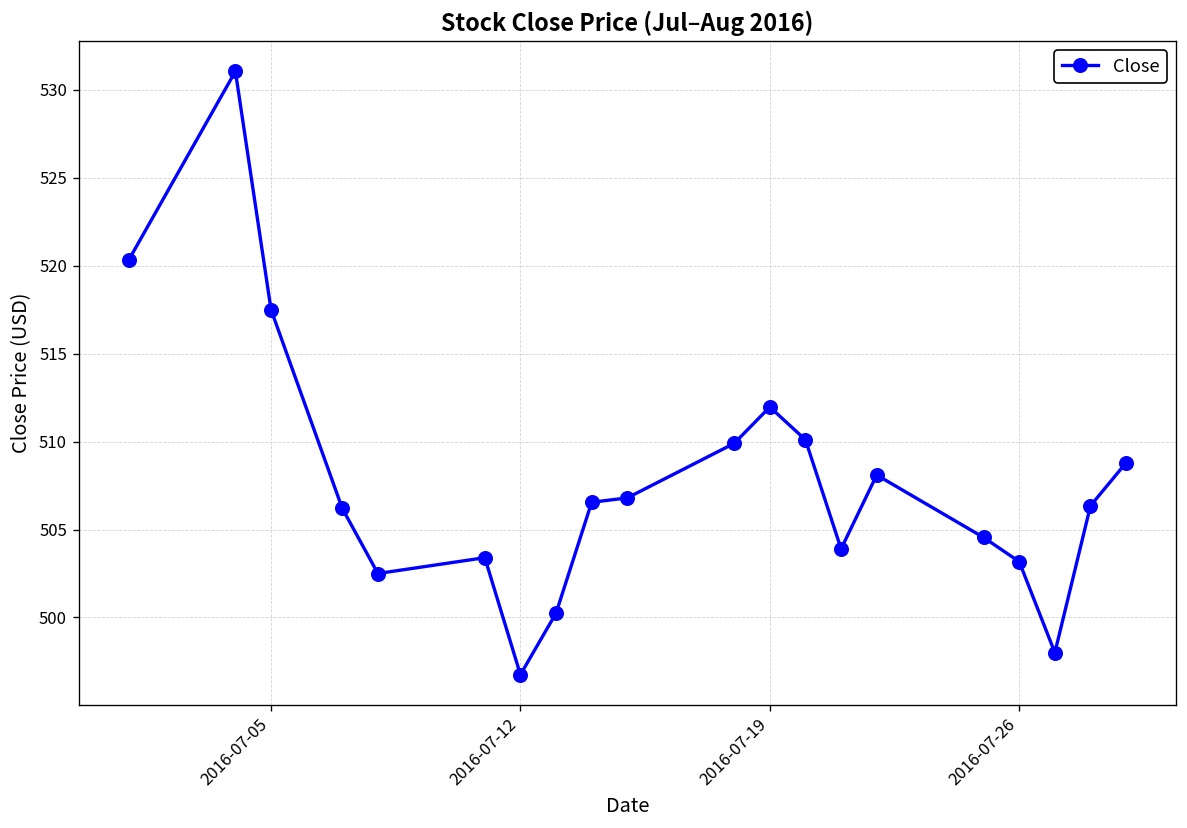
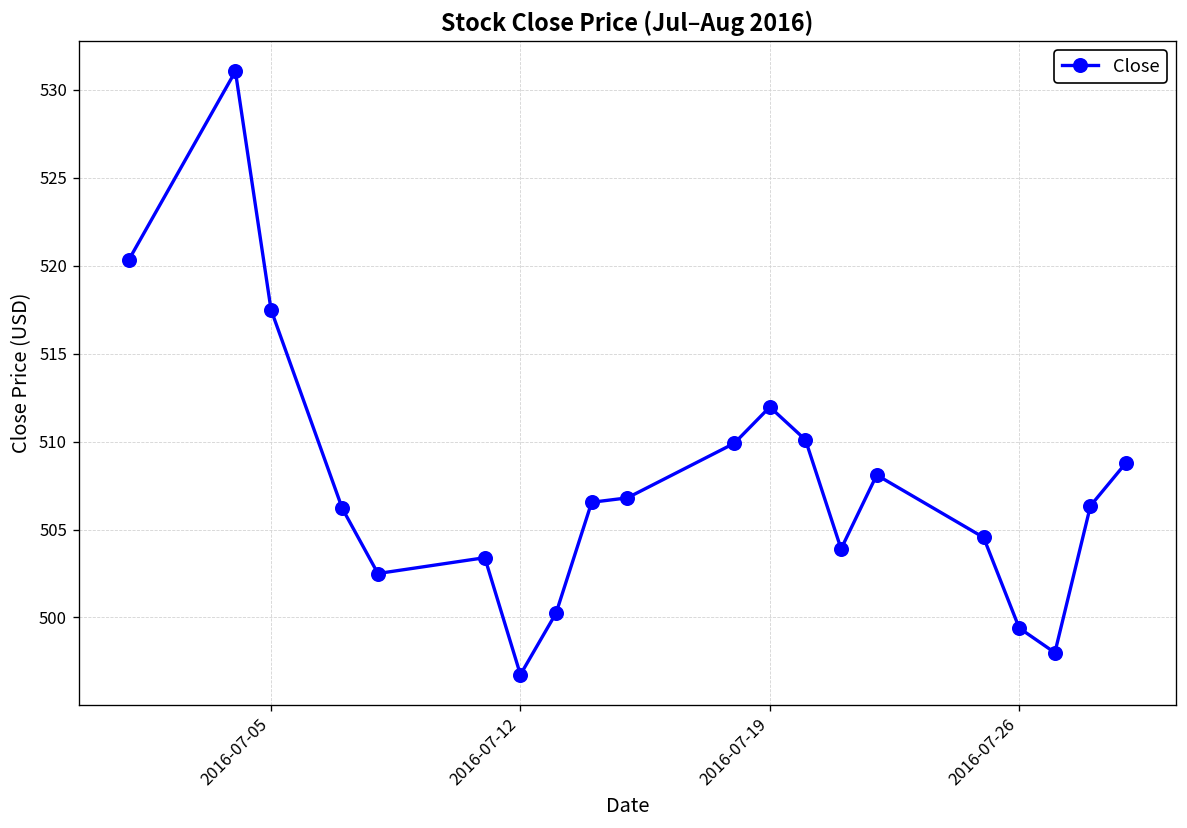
2016-07-26: 503.2 -> 499.4
